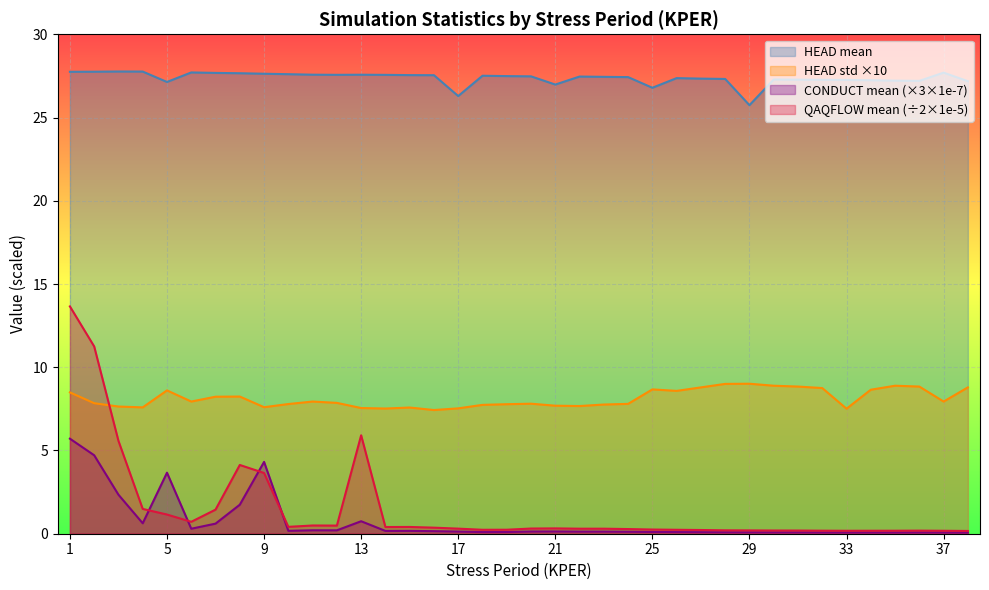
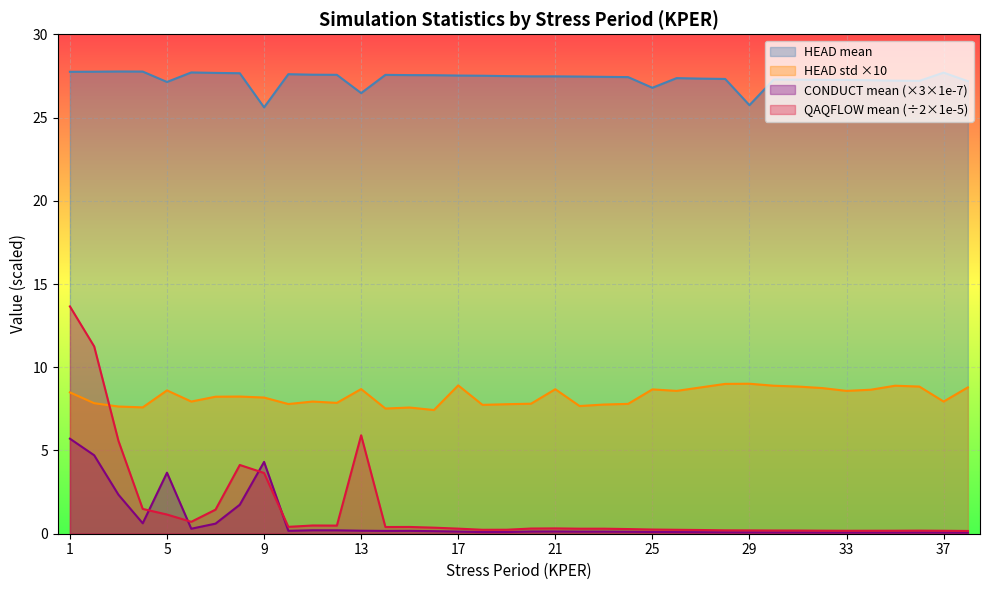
HEAD mean, 9: 27.6 -> 25.6
HEAD std ×10, 9: 7.6 -> 8.2
HEAD mean, 13: 27.6 -> 26.5
HEAD std ×10, 13: 7.6 -> 8.7
CONDUCT mean (×3×1e-7), 13: 0.8 -> 0.2
HEAD mean, 17: 26.3 -> 27.5
HEAD std ×10, 17: 7.5 -> 8.9
HEAD mean, 21: 27.0 -> 27.5
HEAD std ×10, 21: 7.7 -> 8.7
HEAD std ×10, 33: 7.5 -> 8.6
